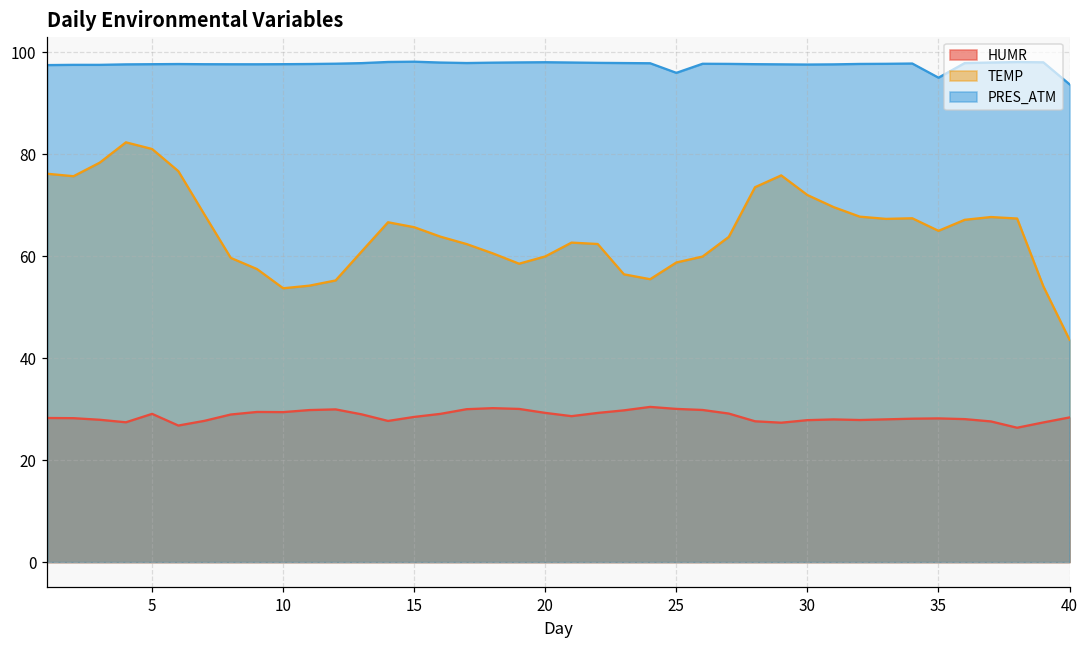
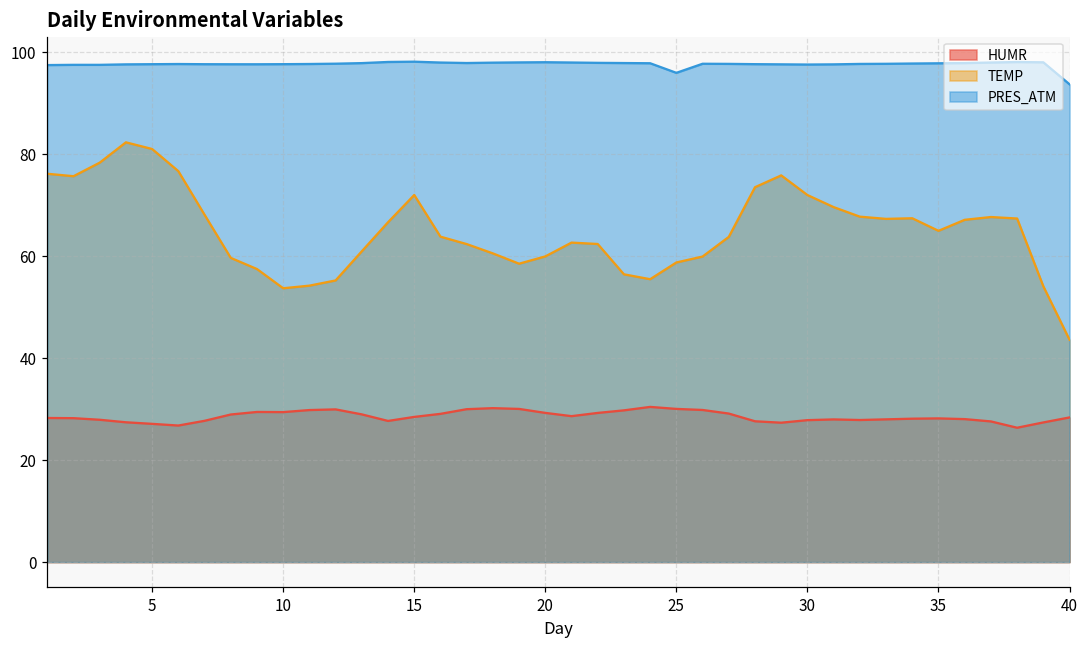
HUMR, 5: 29 -> 27
TEMP, 15: 66 -> 72
PRES_ATM, 35: 95 -> 98
